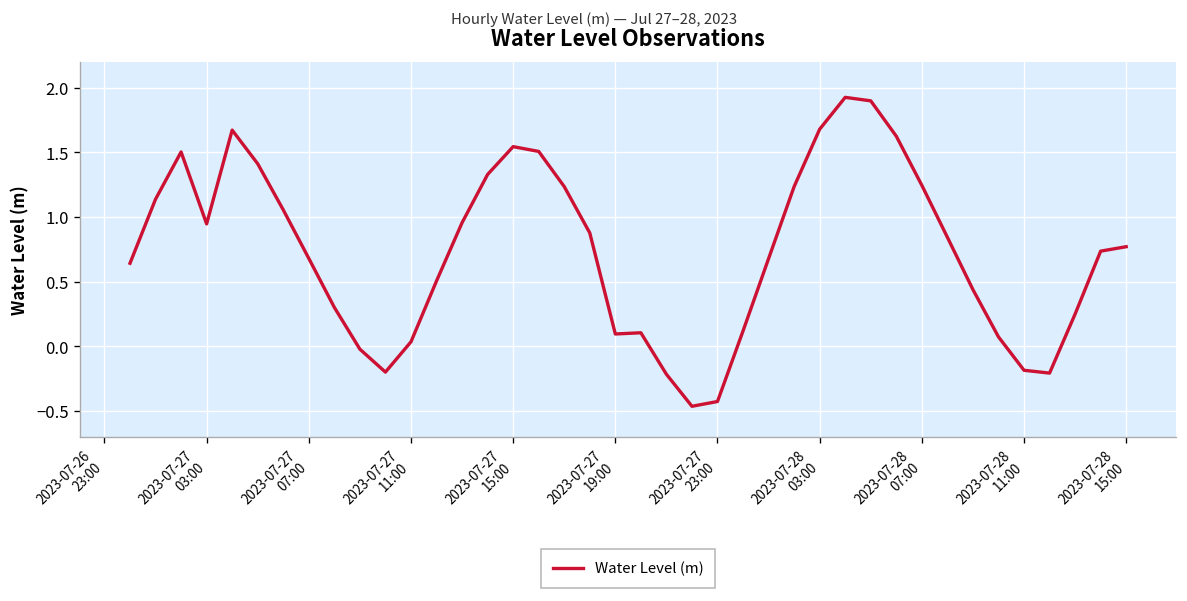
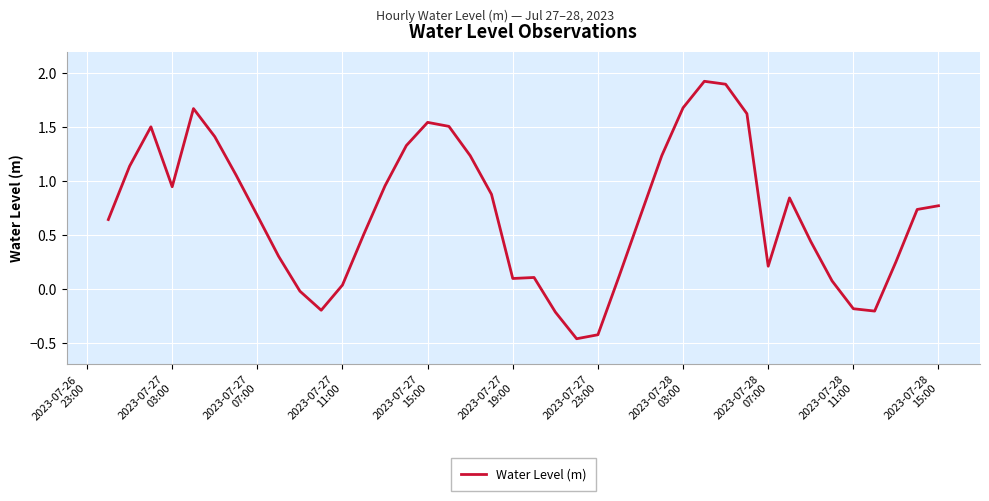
2023-07-28 07:00: 1.25 -> 0.21
